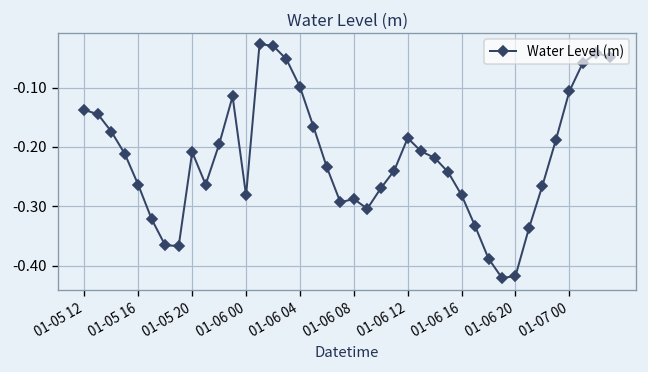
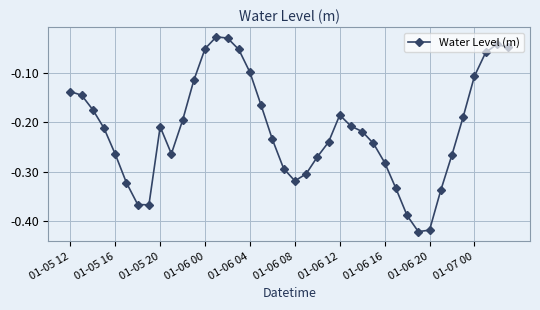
01-06 00: -0.28 -> -0.05
01-06 08: -0.29 -> -0.32
